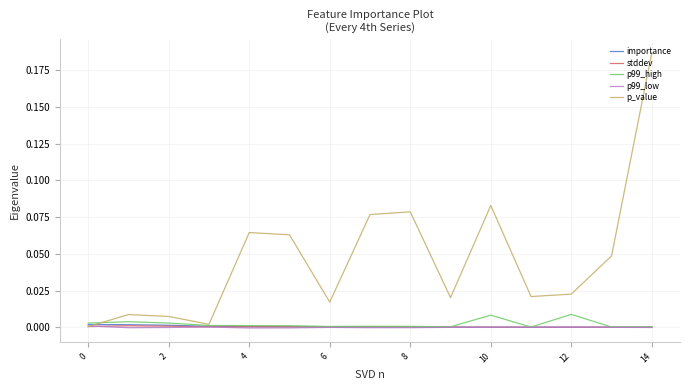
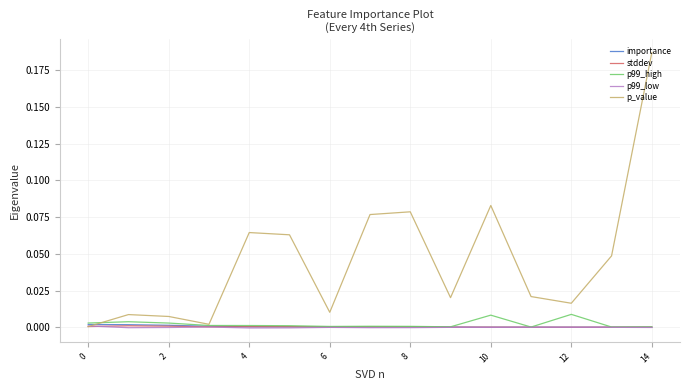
p_value, 6: 0.017 -> 0.010
p_value, 12: 0.023 -> 0.016
